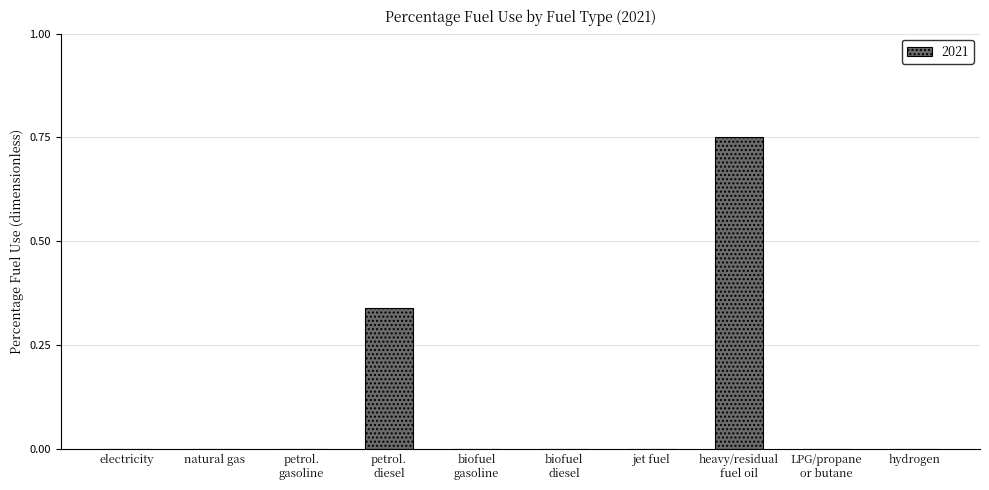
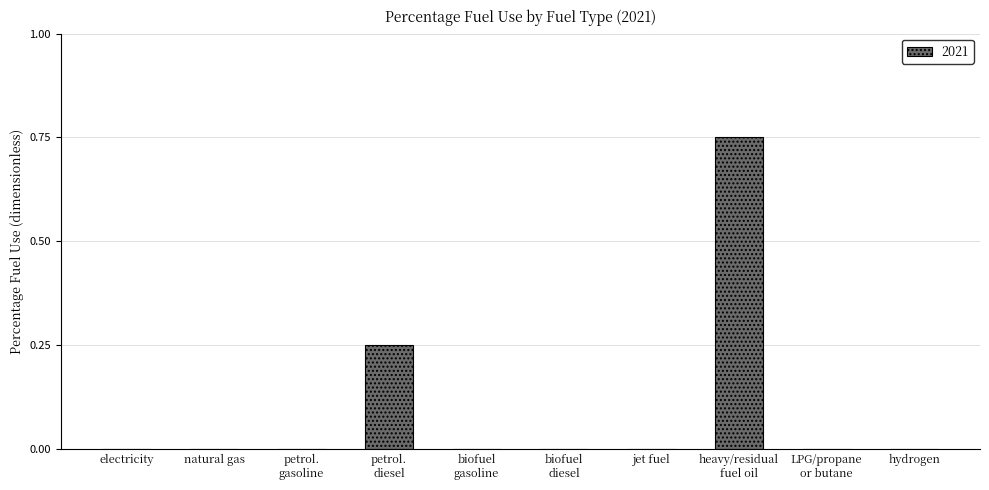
petrol. diesel: 0.34 -> 0.25
